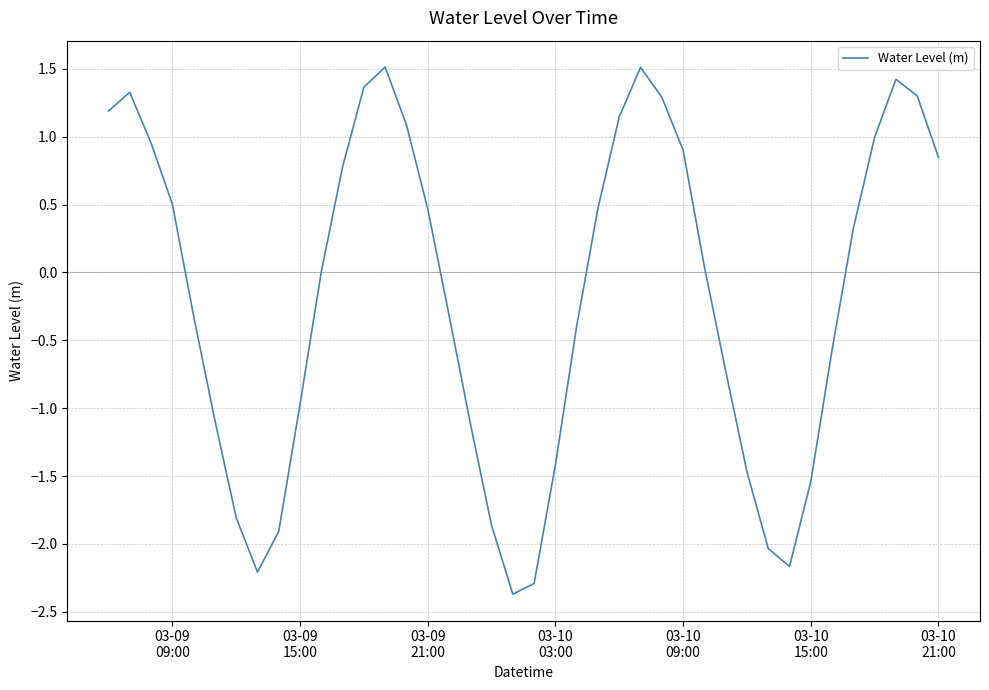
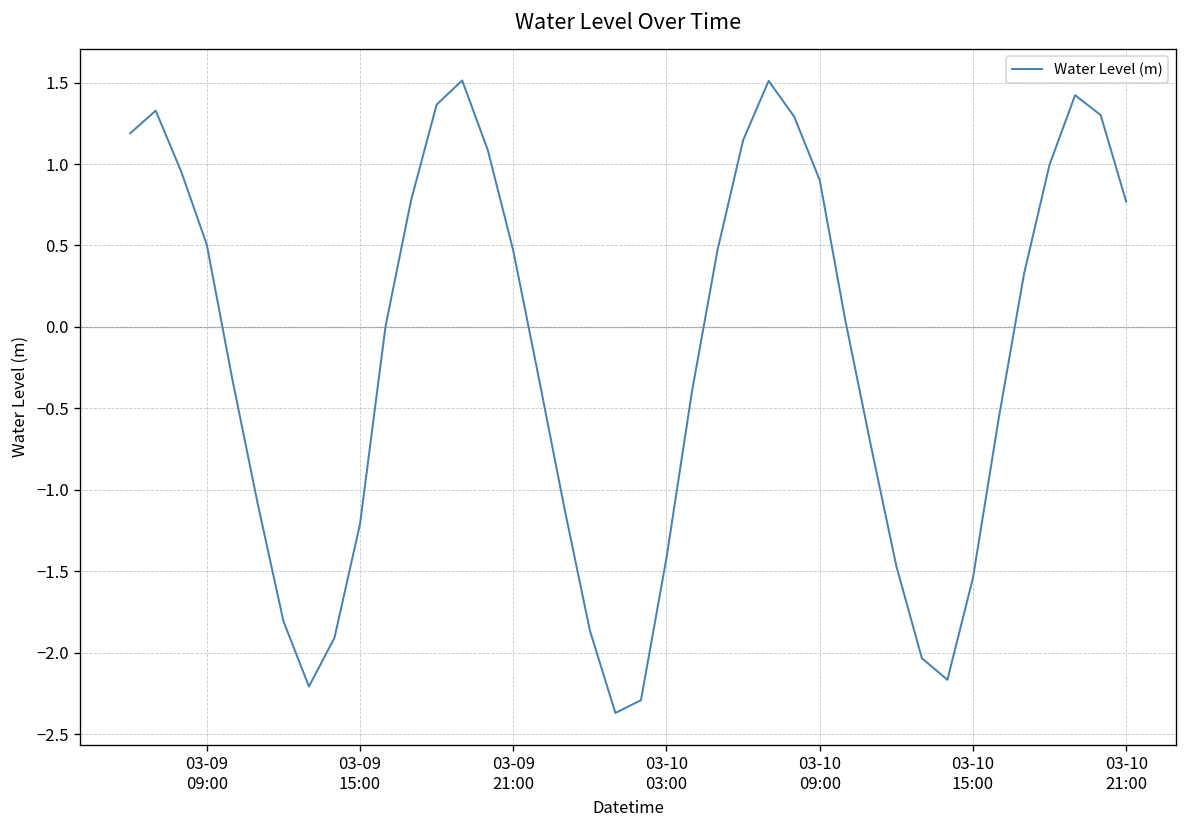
03-09 15:00: -0.97 -> -1.21
03-10 21:00: 0.85 -> 0.77
